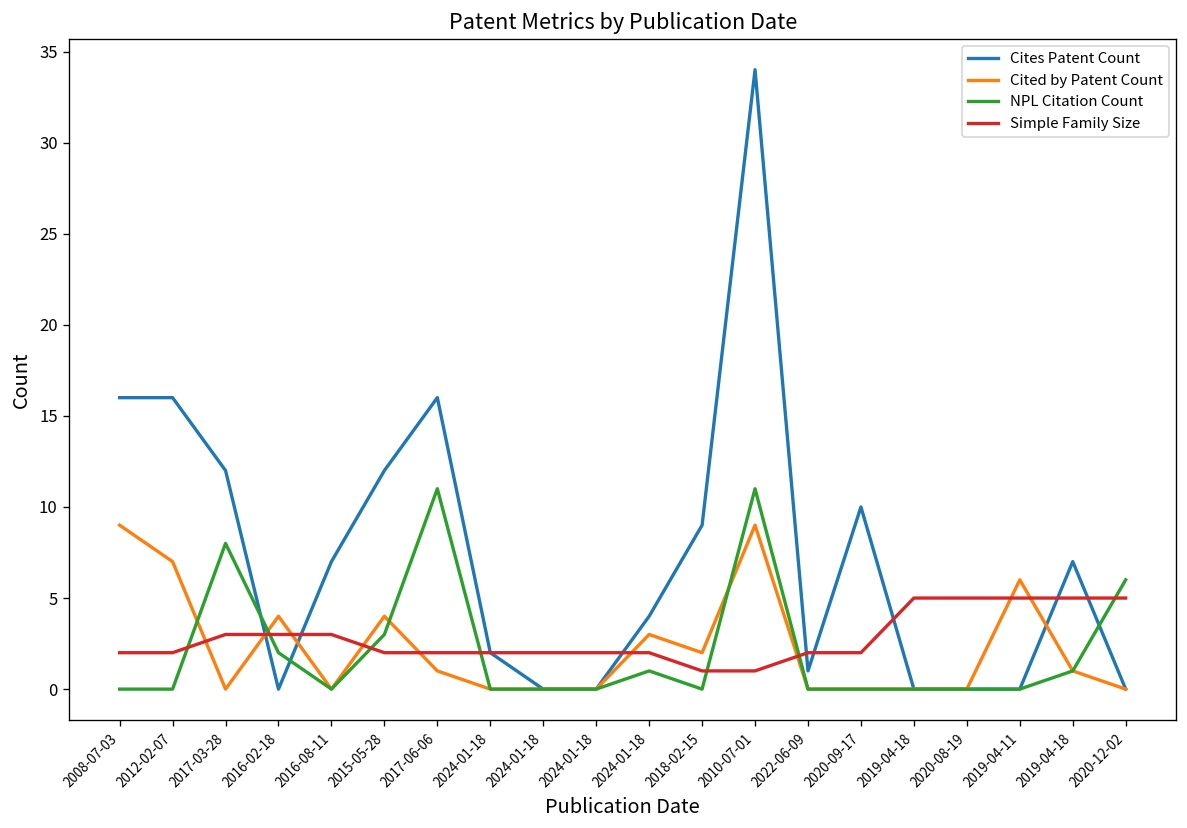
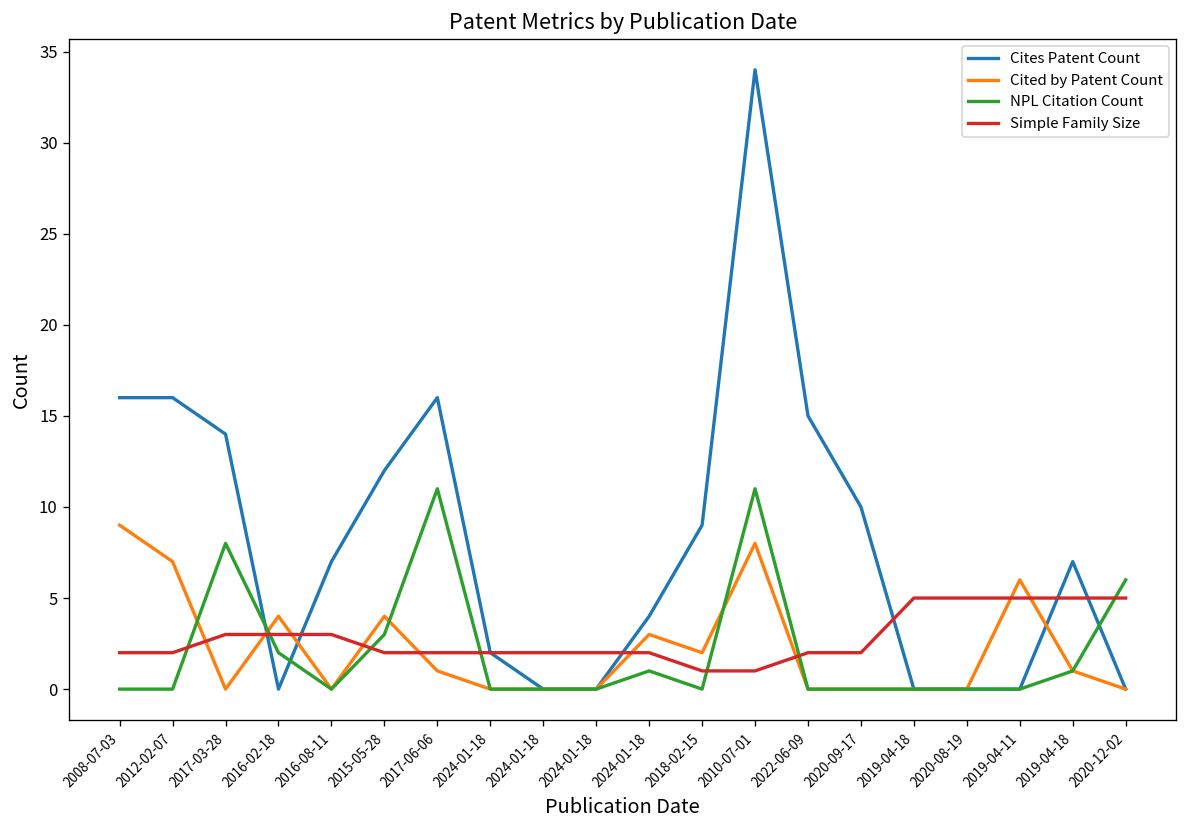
Cites Patent Count, 2017-03-28: 12 -> 14
Cited by Patent Count, 2010-07-01: 9 -> 8
Cites Patent Count, 2022-06-09: 1 -> 15
